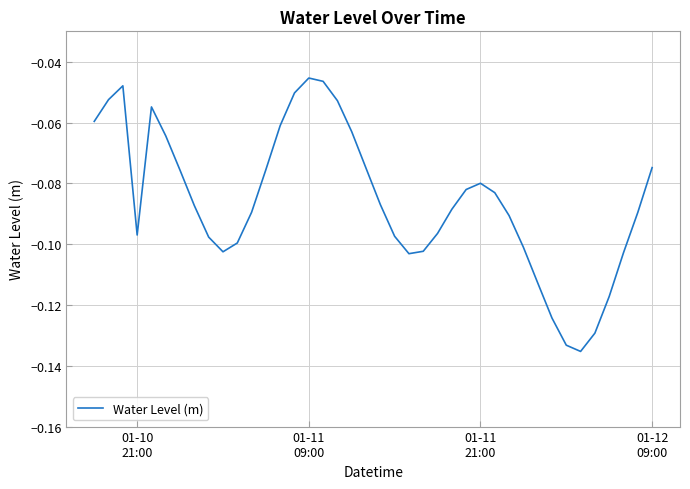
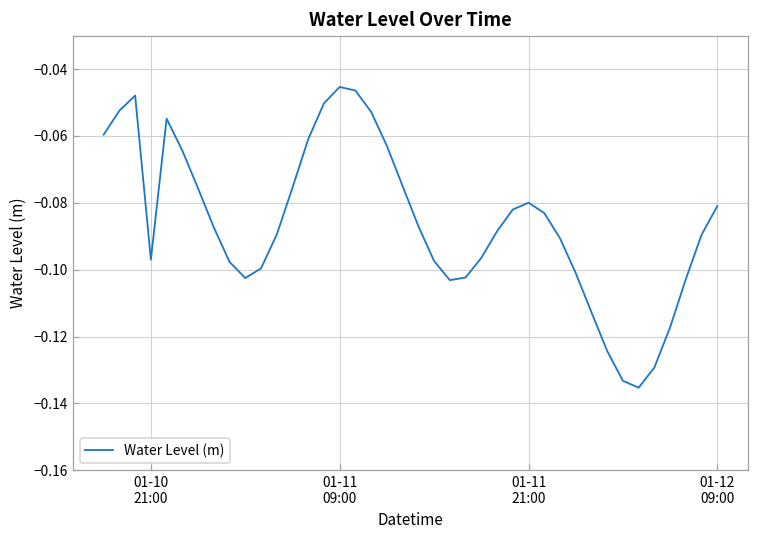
01-12 09:00: -0.075 -> -0.081
